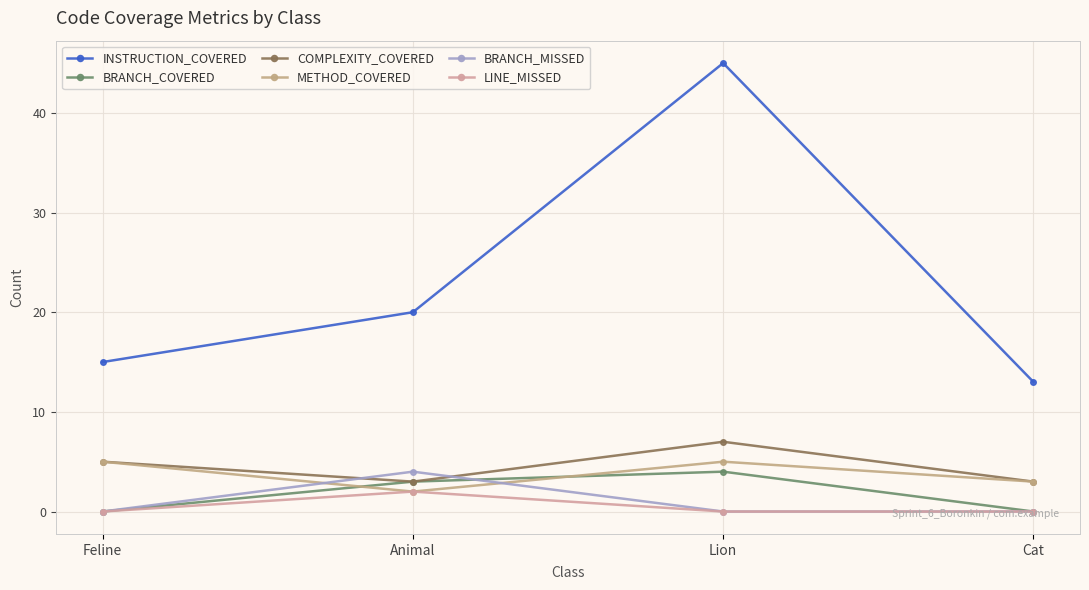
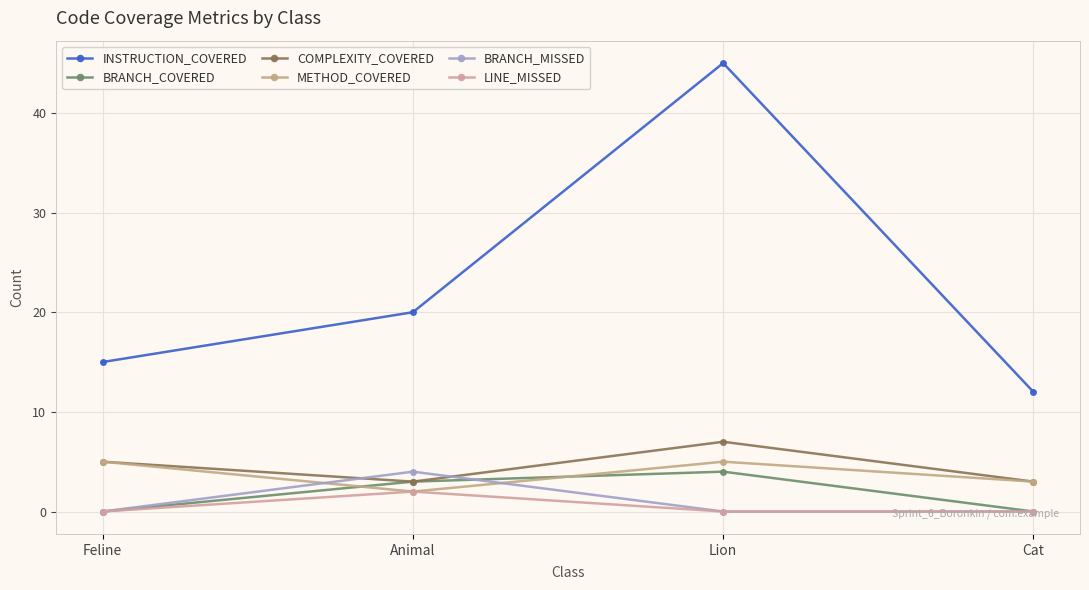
INSTRUCTION_COVERED, Cat: 13 -> 12
